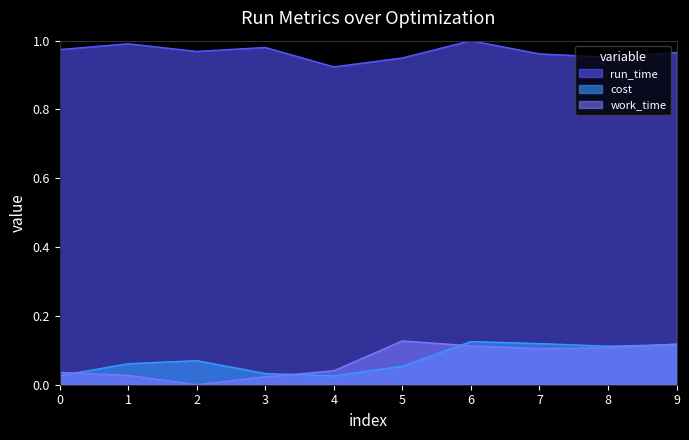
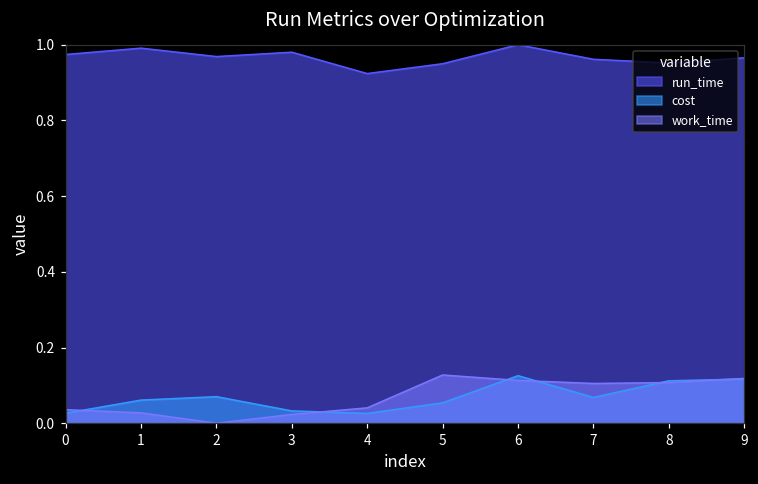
cost, 7: 0.12 -> 0.07
